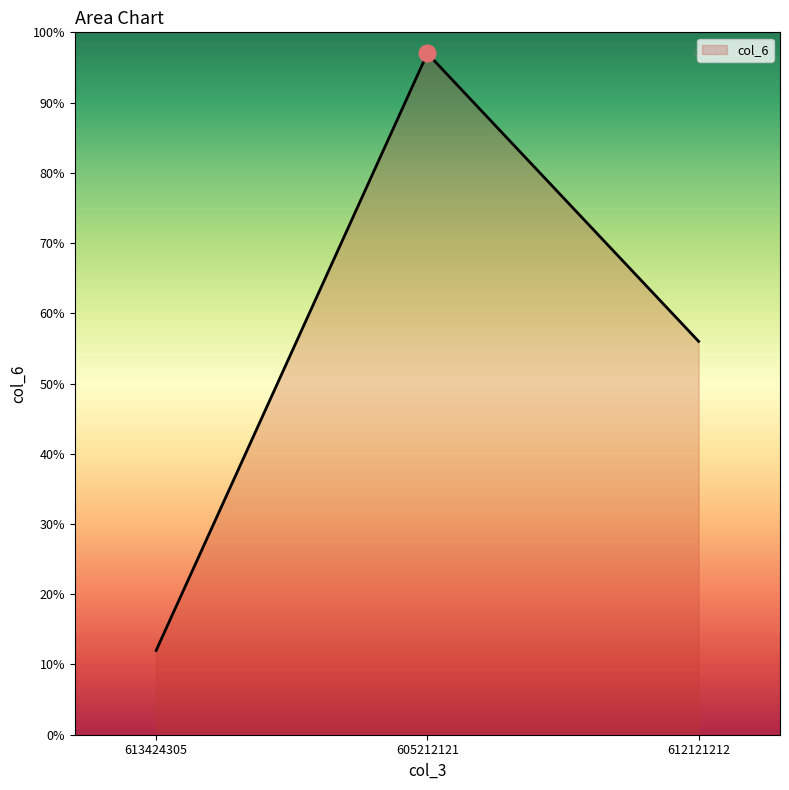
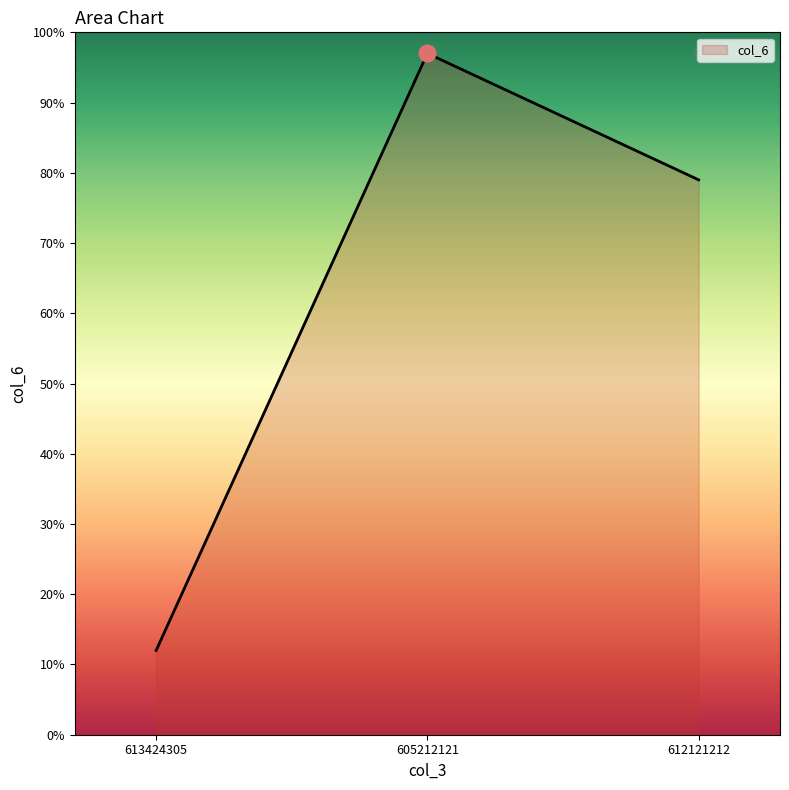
col_6, 612121212: 56% -> 79%
